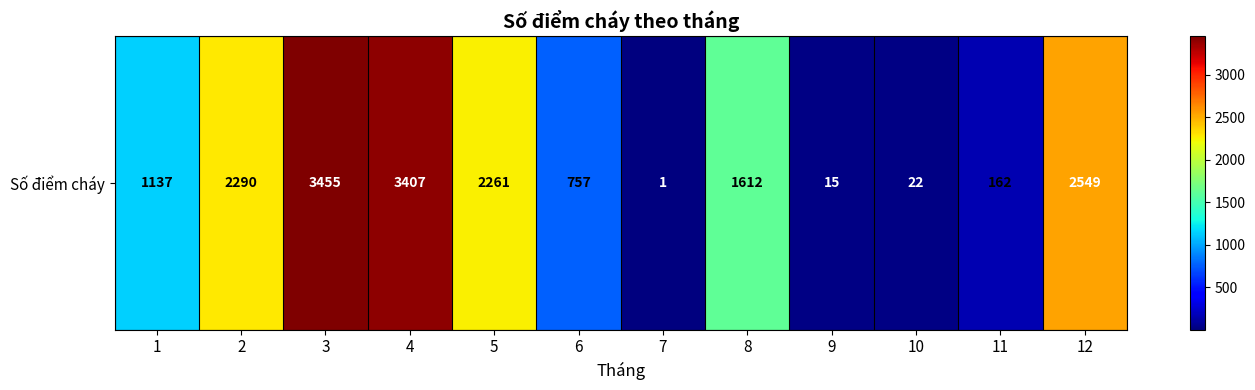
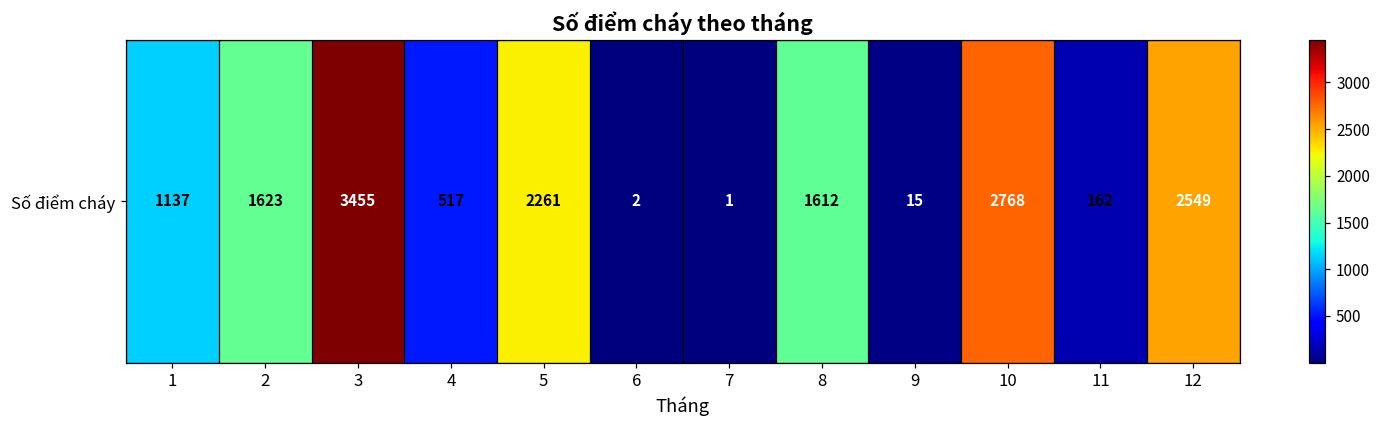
Số điểm cháy, 2: 2290 -> 1623
Số điểm cháy, 4: 3407 -> 517
Số điểm cháy, 6: 757 -> 2
Số điểm cháy, 10: 22 -> 2768
